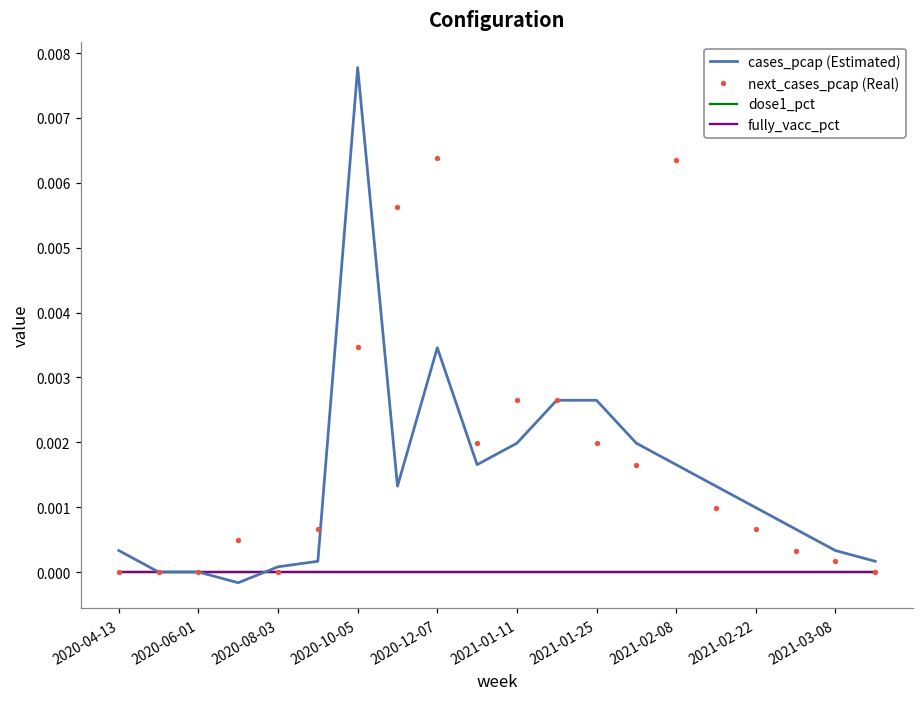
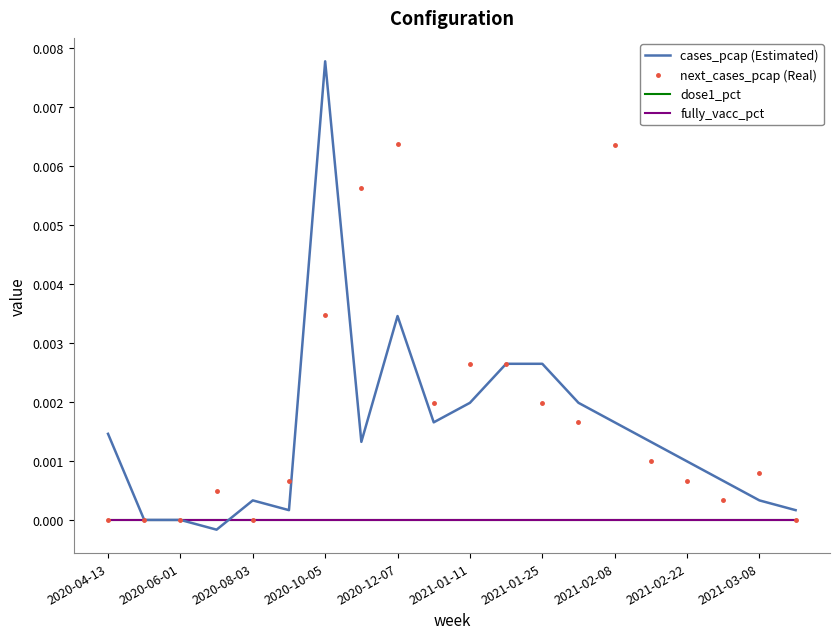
cases_pcap (Estimated), 2020-04-13: 0.0003 -> 0.0015
cases_pcap (Estimated), 2020-08-03: 0.0001 -> 0.0003
next_cases_pcap (Real), 2021-03-08: 0.0002 -> 0.0008
